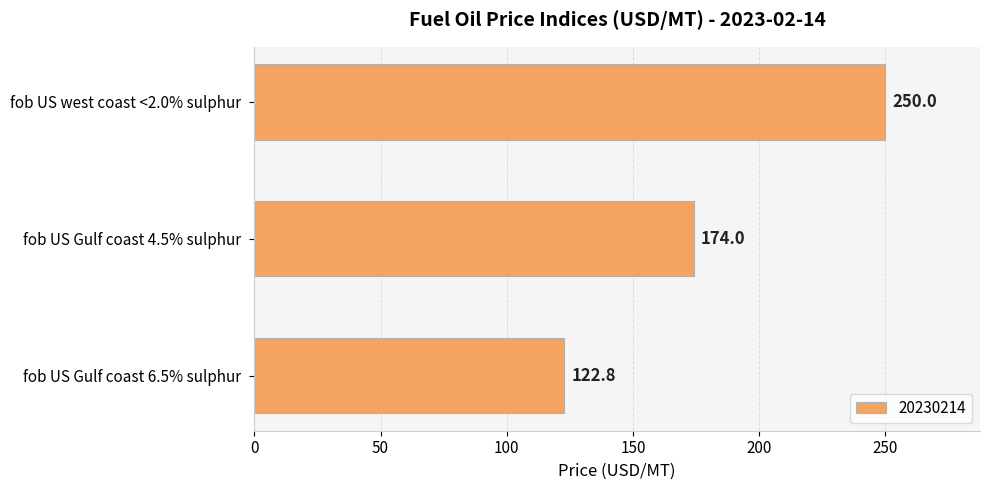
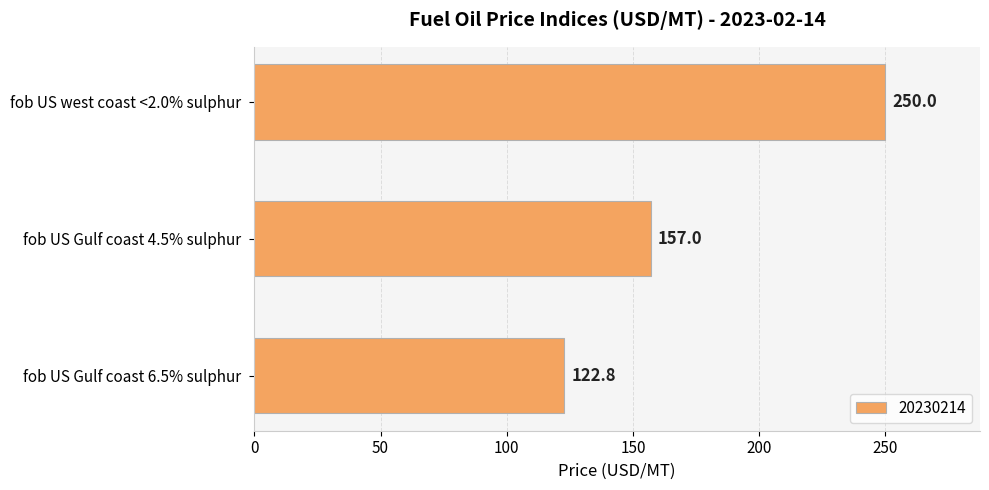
fob US Gulf coast 4.5% sulphur: 174.0 -> 157.0
